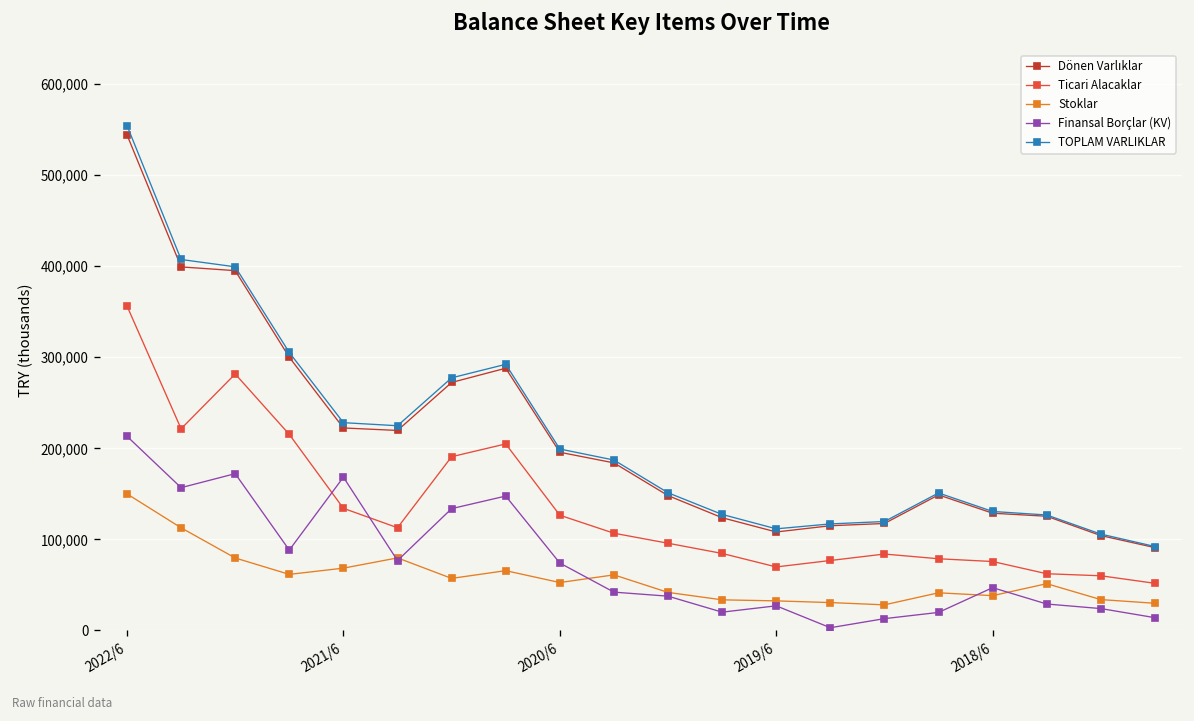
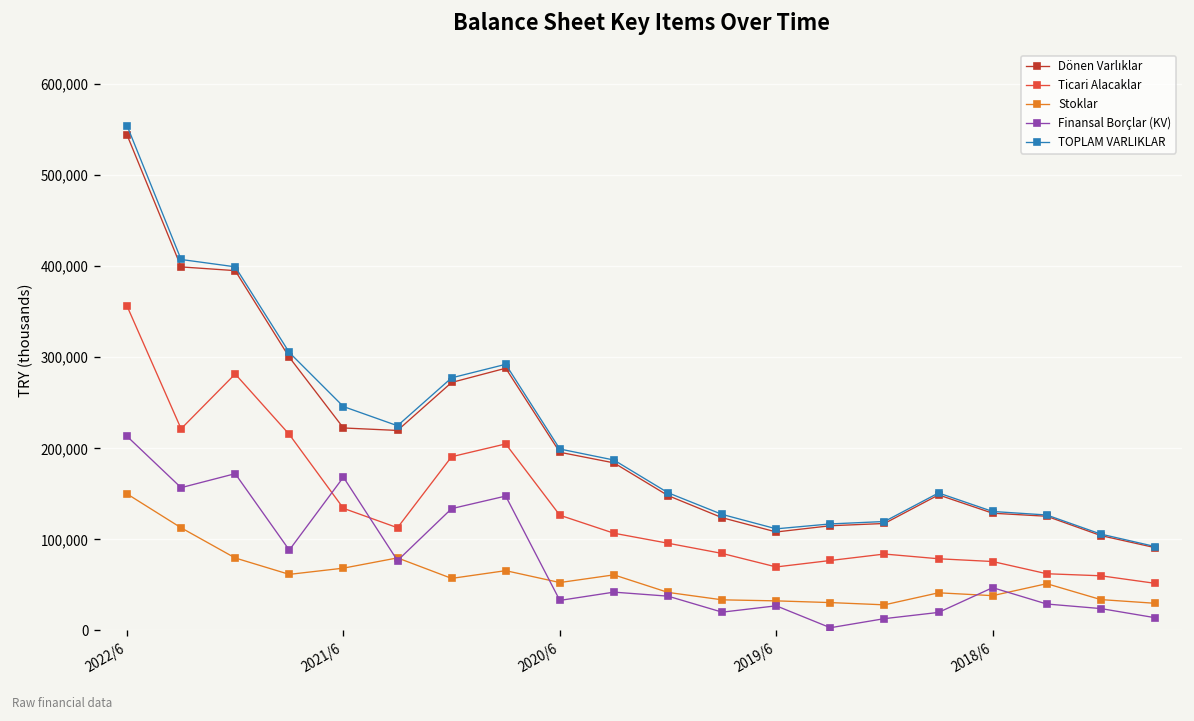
TOPLAM VARLIKLAR, 2021/6: 230,000 -> 250,000
Finansal Borçlar (KV), 2020/6: 70,000 -> 30,000
